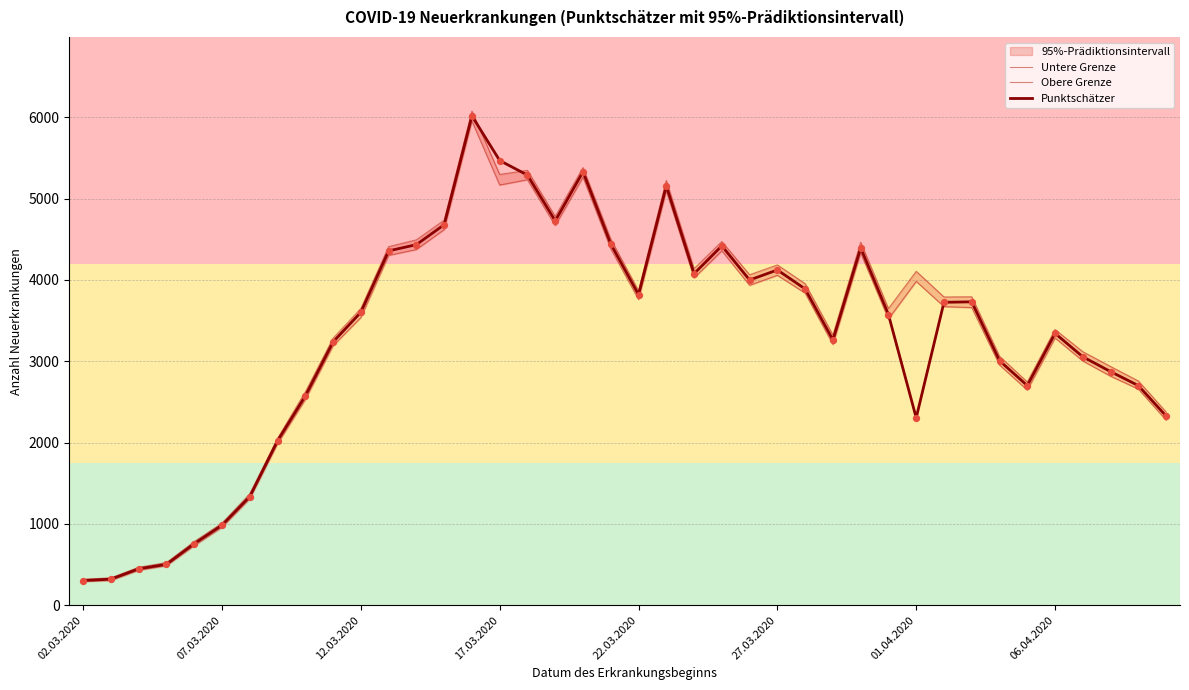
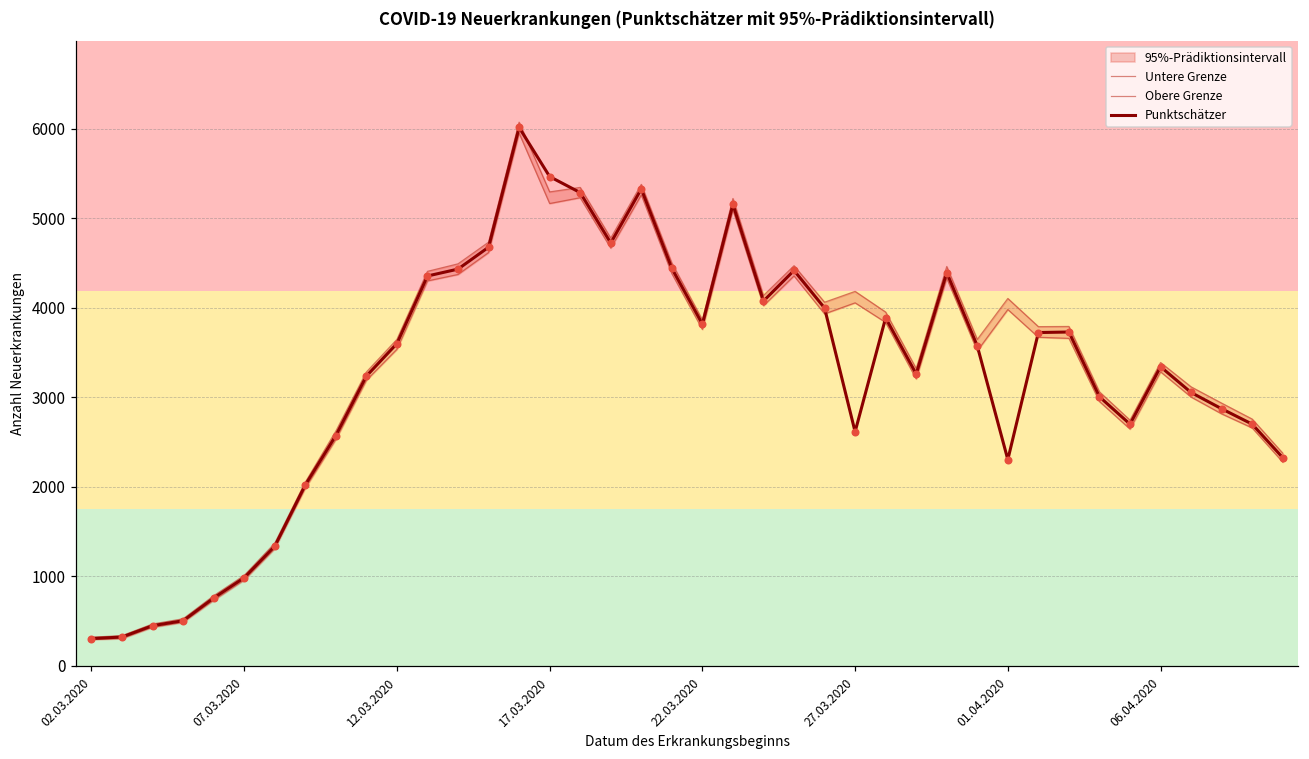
Punktschätzer, 27.03.2020: 4100 -> 2600
